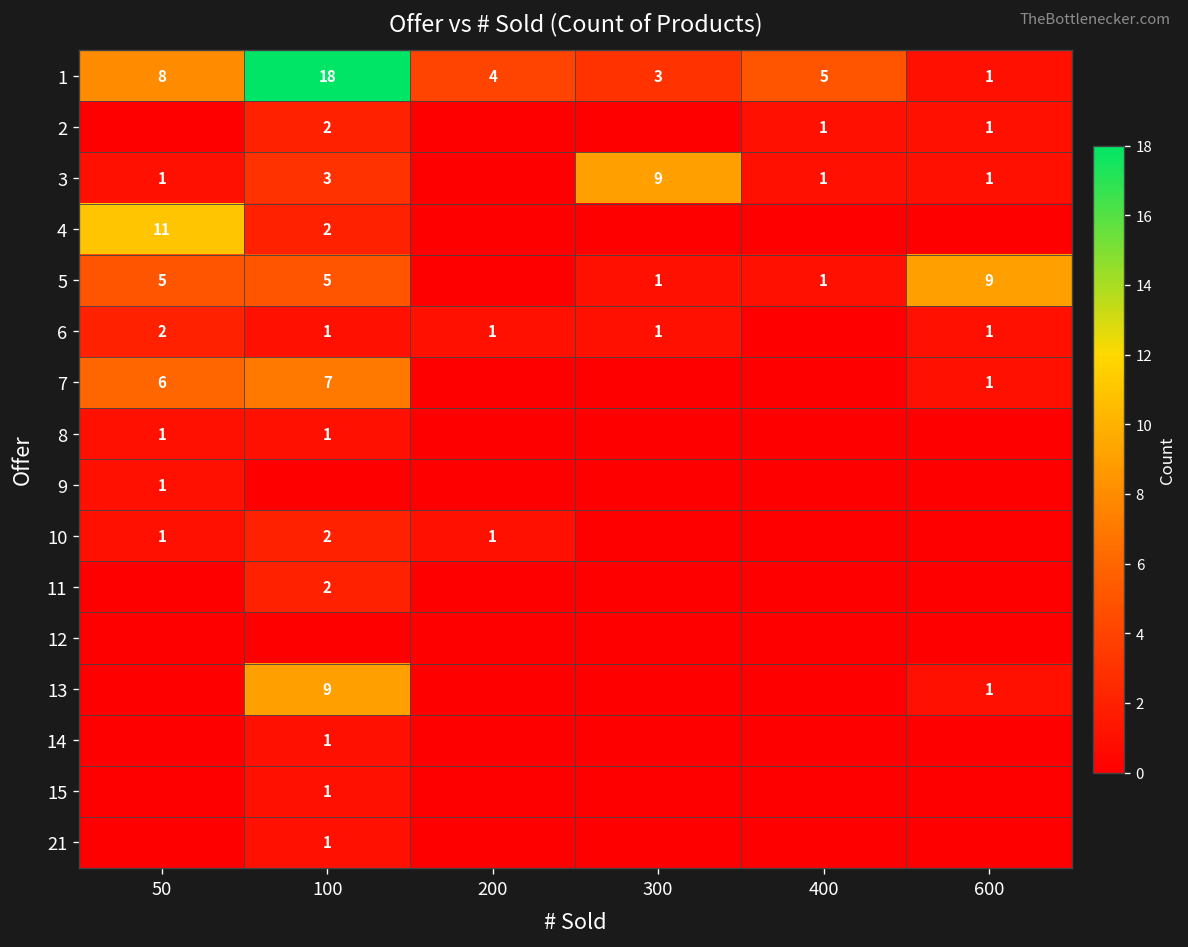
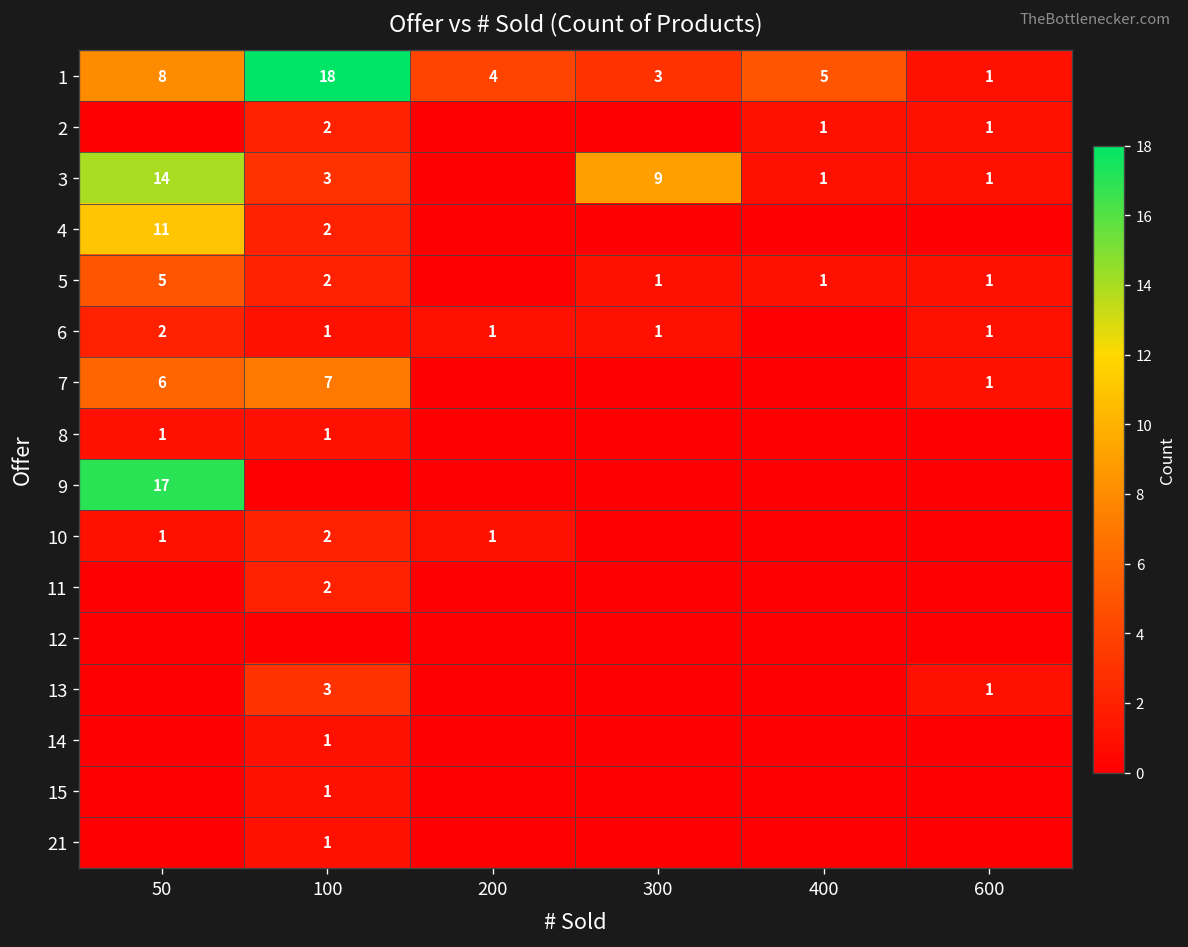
3, 50: 1 -> 14
5, 100: 5 -> 2
5, 600: 9 -> 1
9, 50: 1 -> 17
13, 100: 9 -> 3
